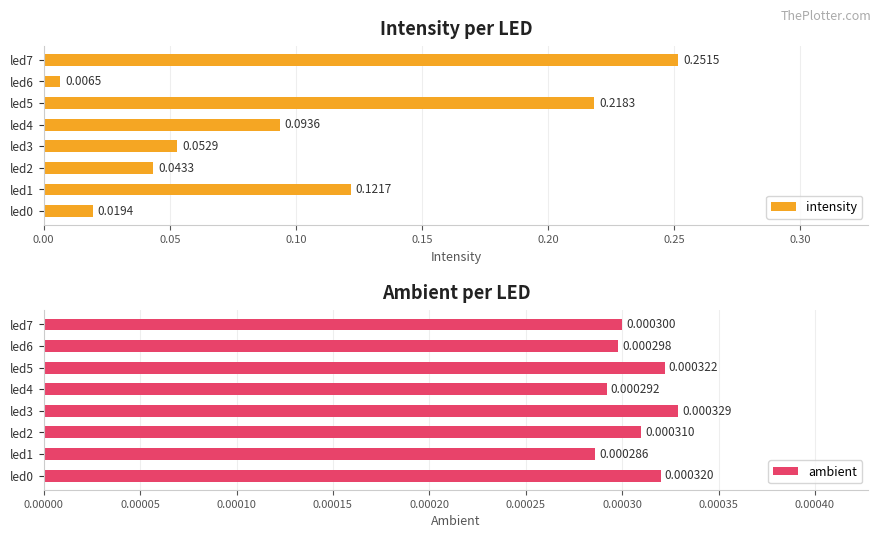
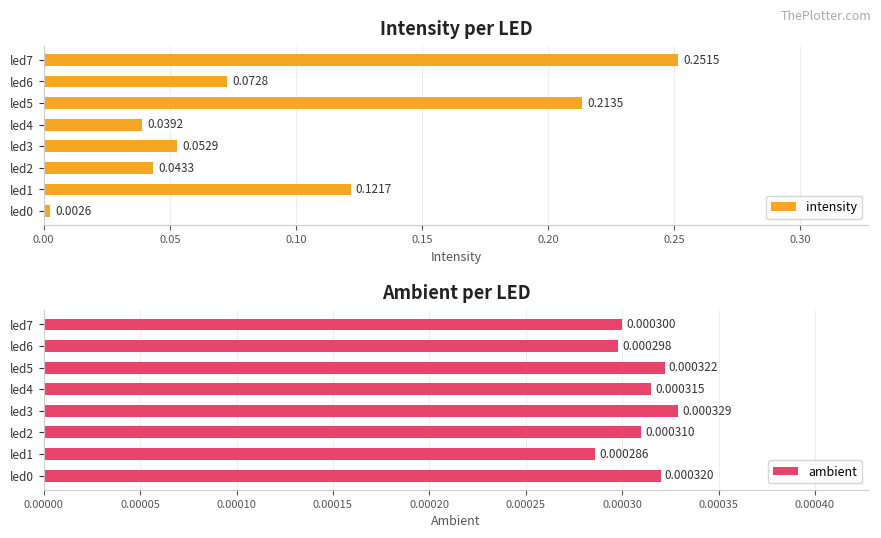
Intensity per LED, led6: 0.0065 -> 0.0728
Intensity per LED, led5: 0.2183 -> 0.2135
Intensity per LED, led4: 0.0936 -> 0.0392
Intensity per LED, led0: 0.0194 -> 0.0026
Ambient per LED, led4: 0.000292 -> 0.000315
